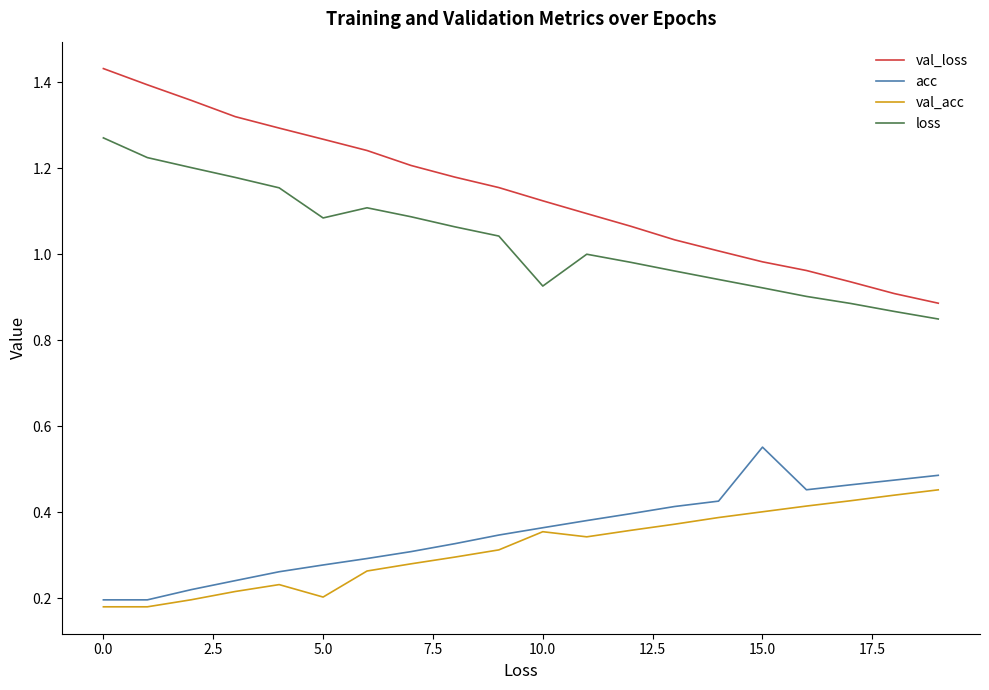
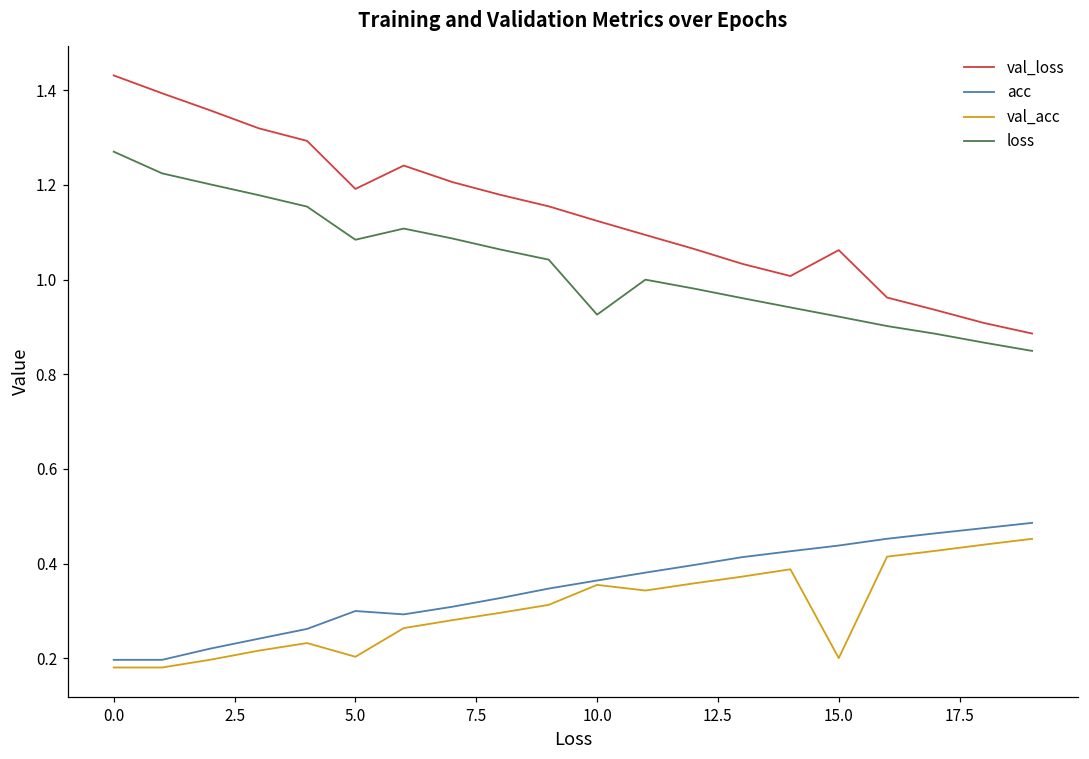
val_loss, 5.0: 1.27 -> 1.19
acc, 5.0: 0.28 -> 0.30
val_loss, 15.0: 0.98 -> 1.06
acc, 15.0: 0.55 -> 0.44
val_acc, 15.0: 0.40 -> 0.20
